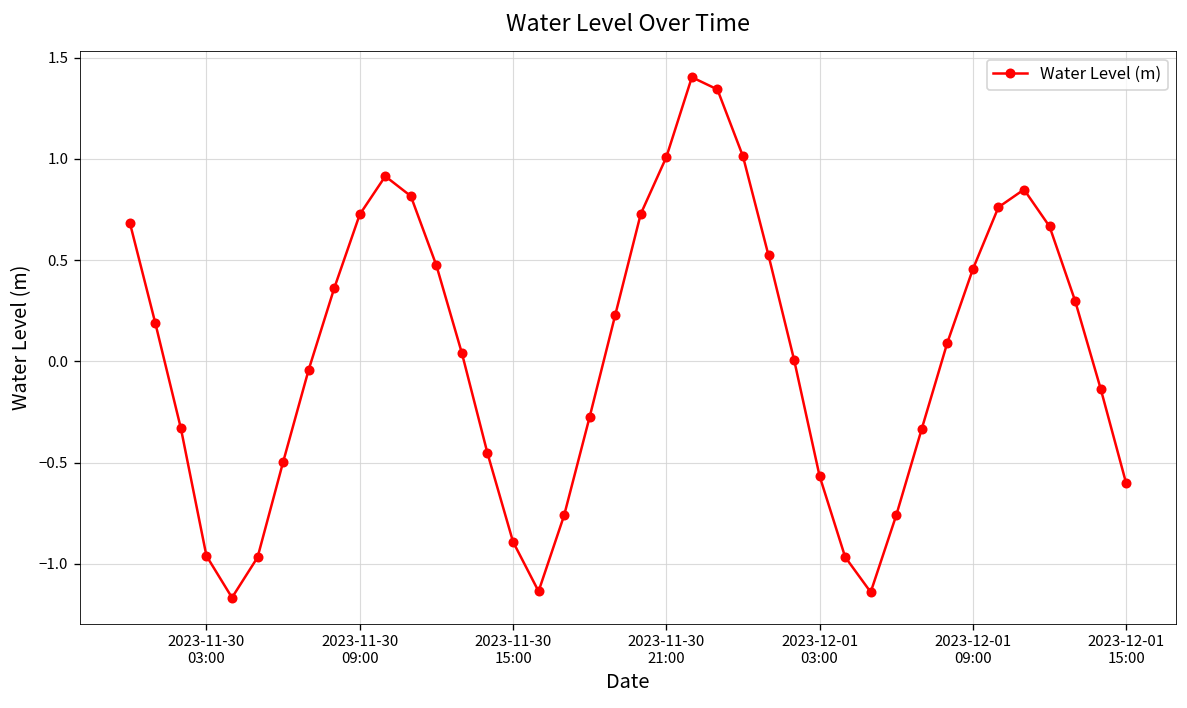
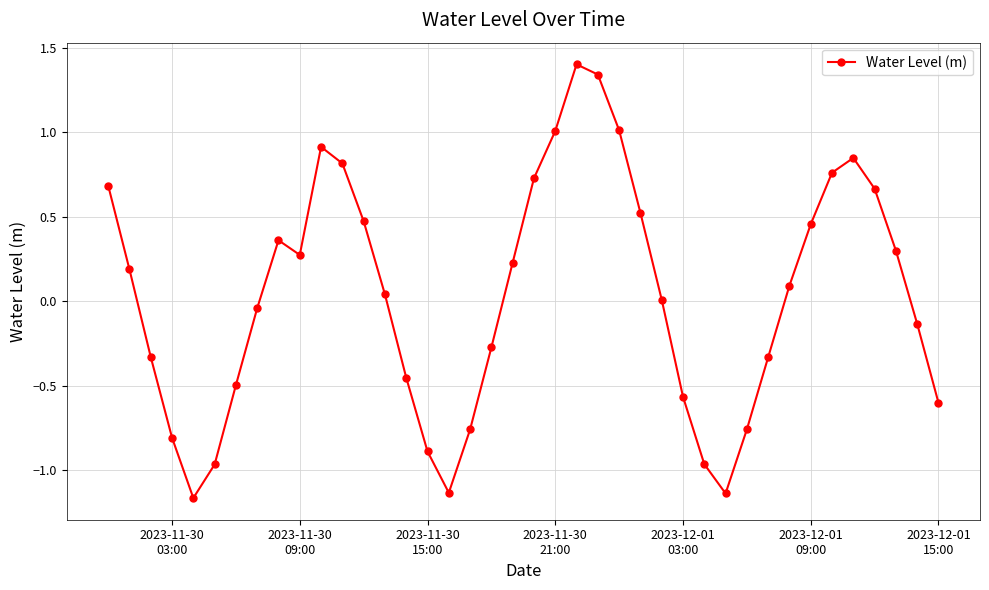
2023-11-30 03:00: -0.96 -> -0.81
2023-11-30 09:00: 0.73 -> 0.27
